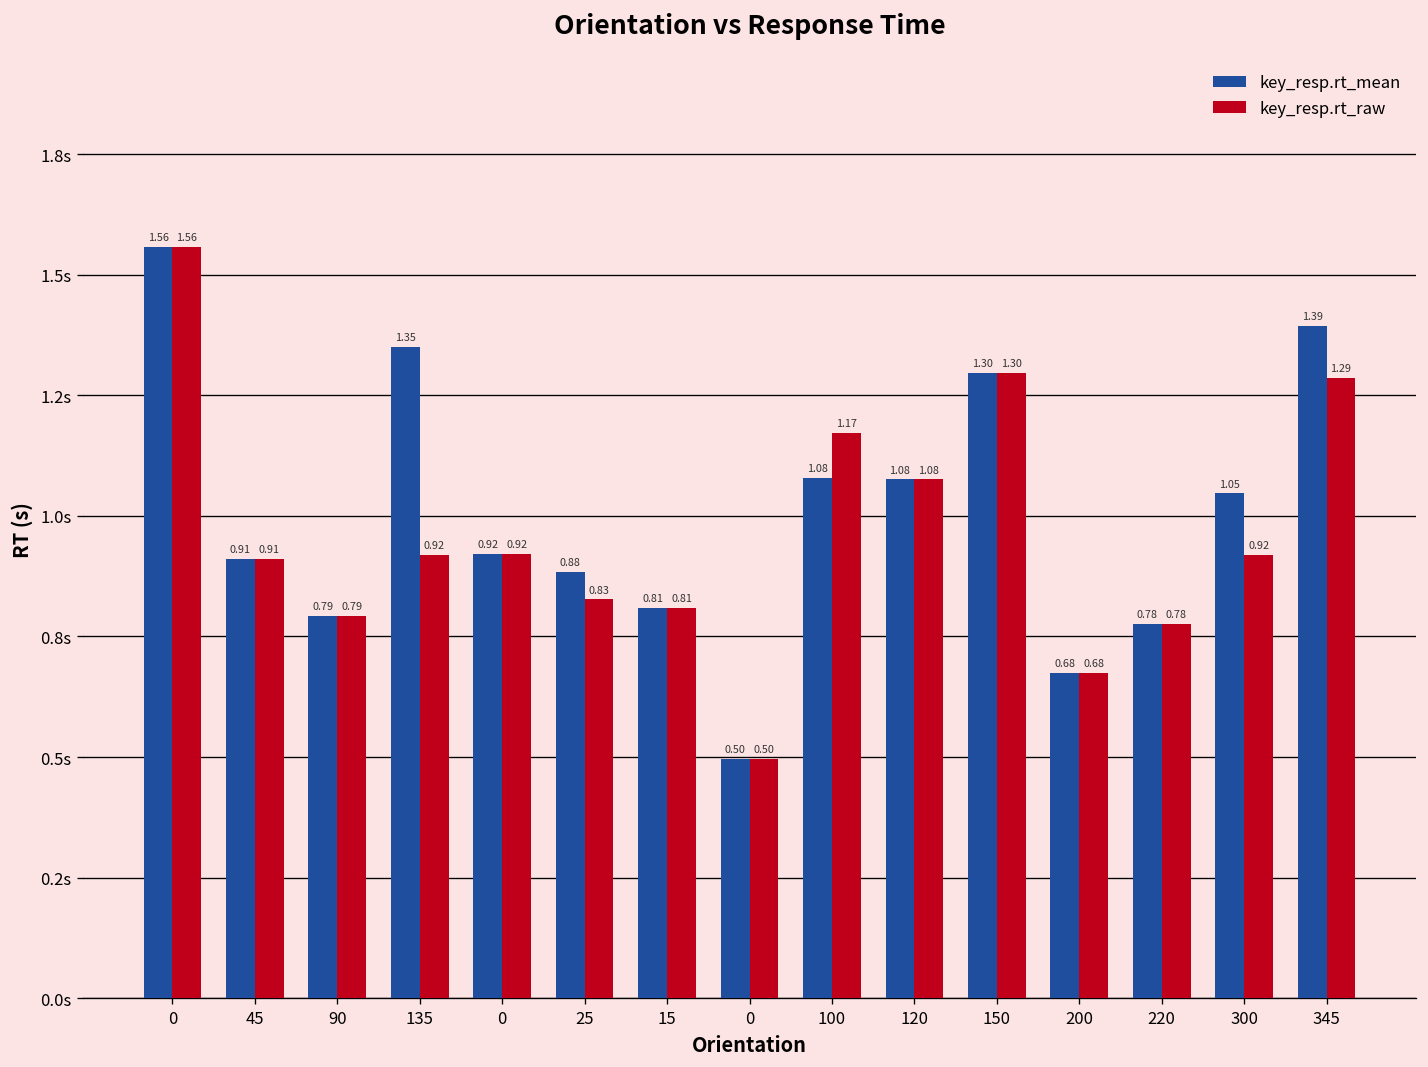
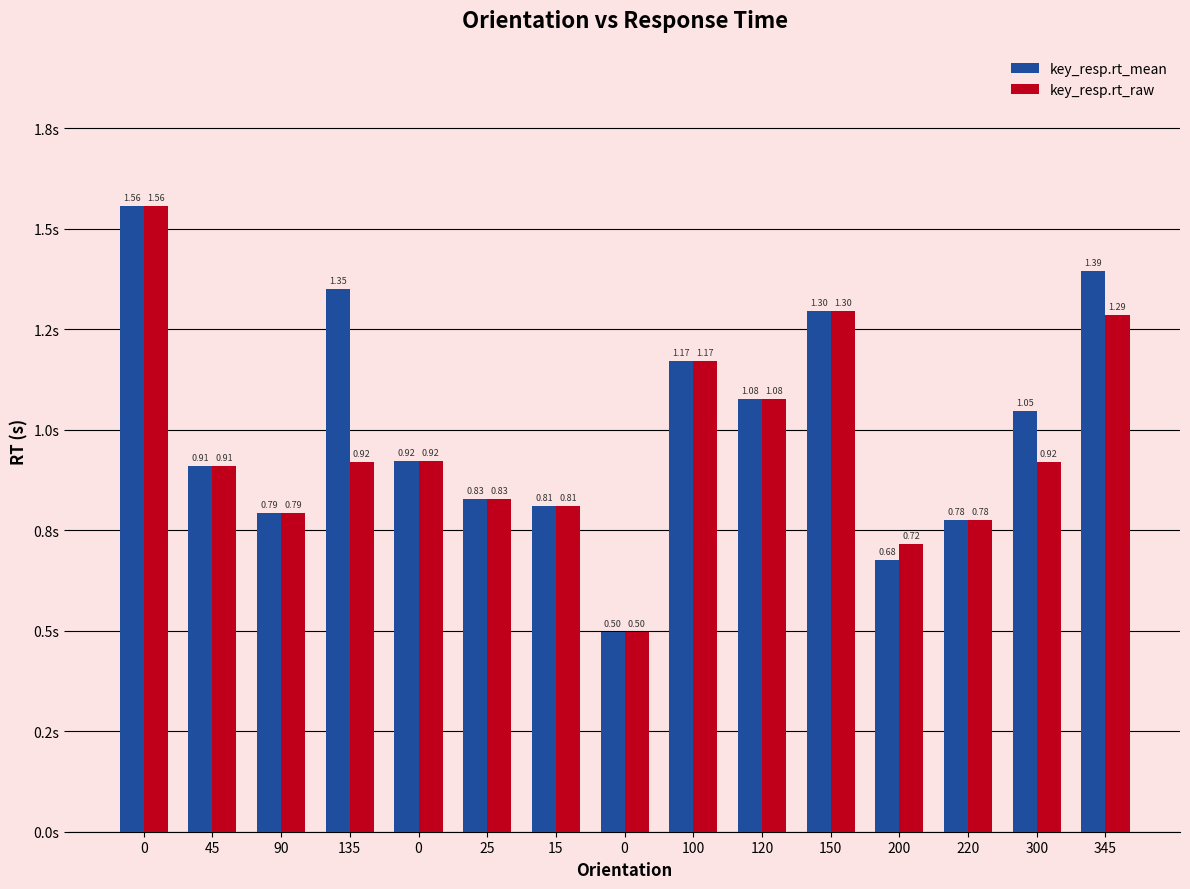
key_resp.rt_mean, 25: 0.88 -> 0.83
key_resp.rt_mean, 100: 1.08 -> 1.17
key_resp.rt_raw, 200: 0.68 -> 0.72
